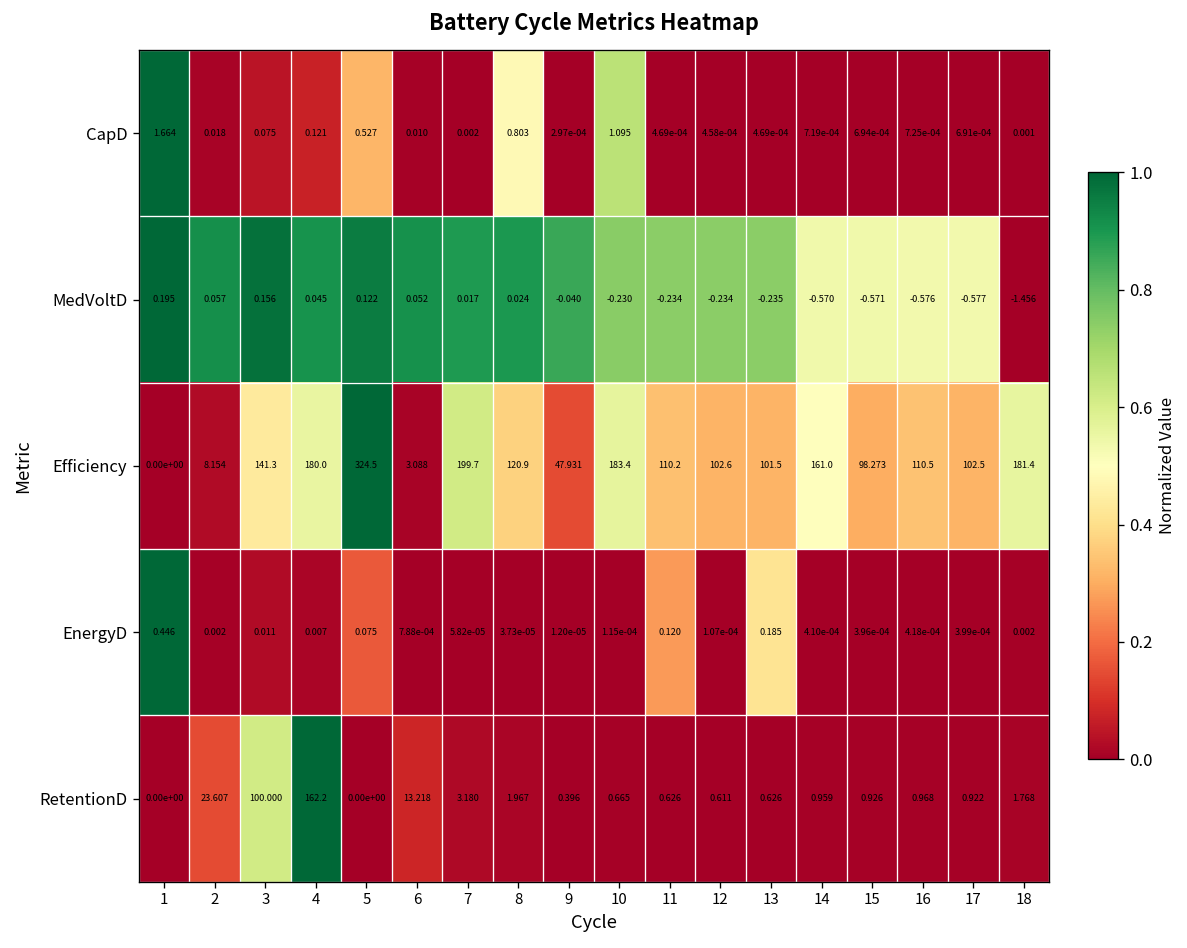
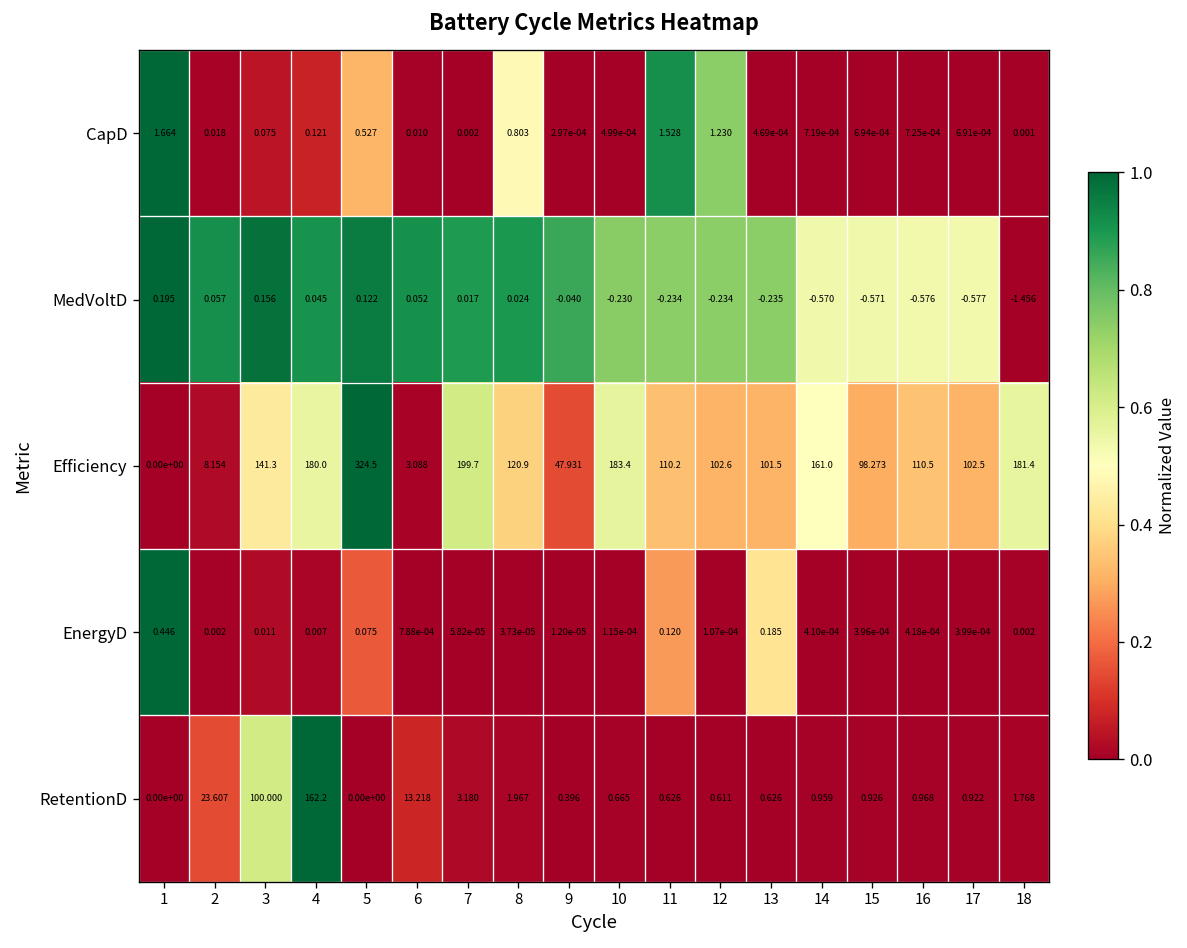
CapD, 10: 1.095 -> 4.99e-04
CapD, 11: 4.69e-04 -> 1.528
CapD, 12: 4.58e-04 -> 1.230
